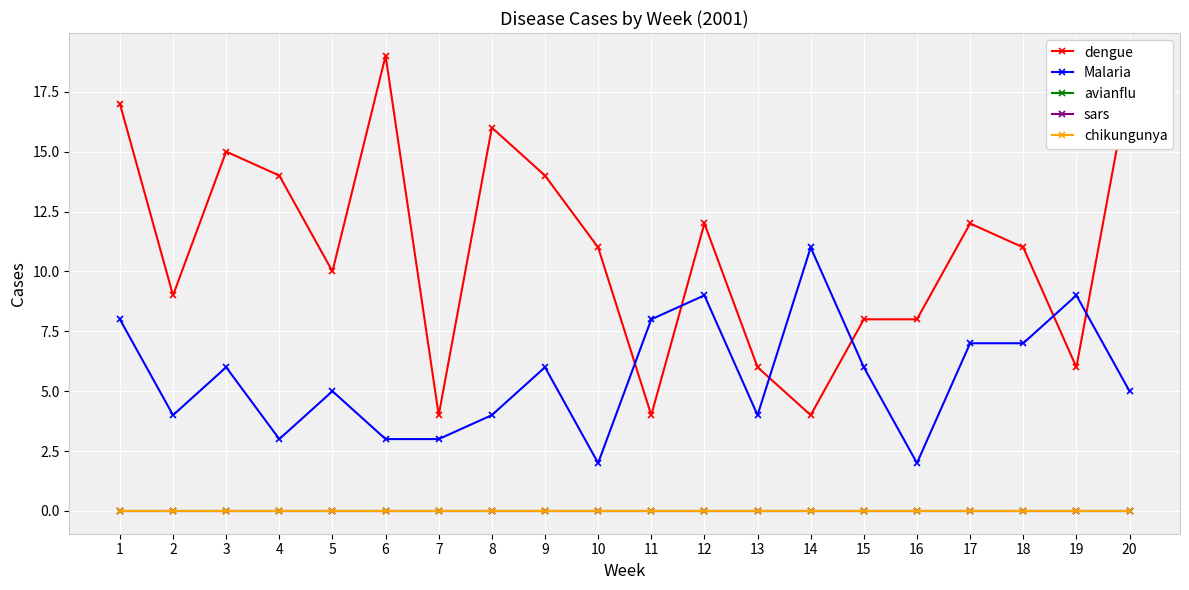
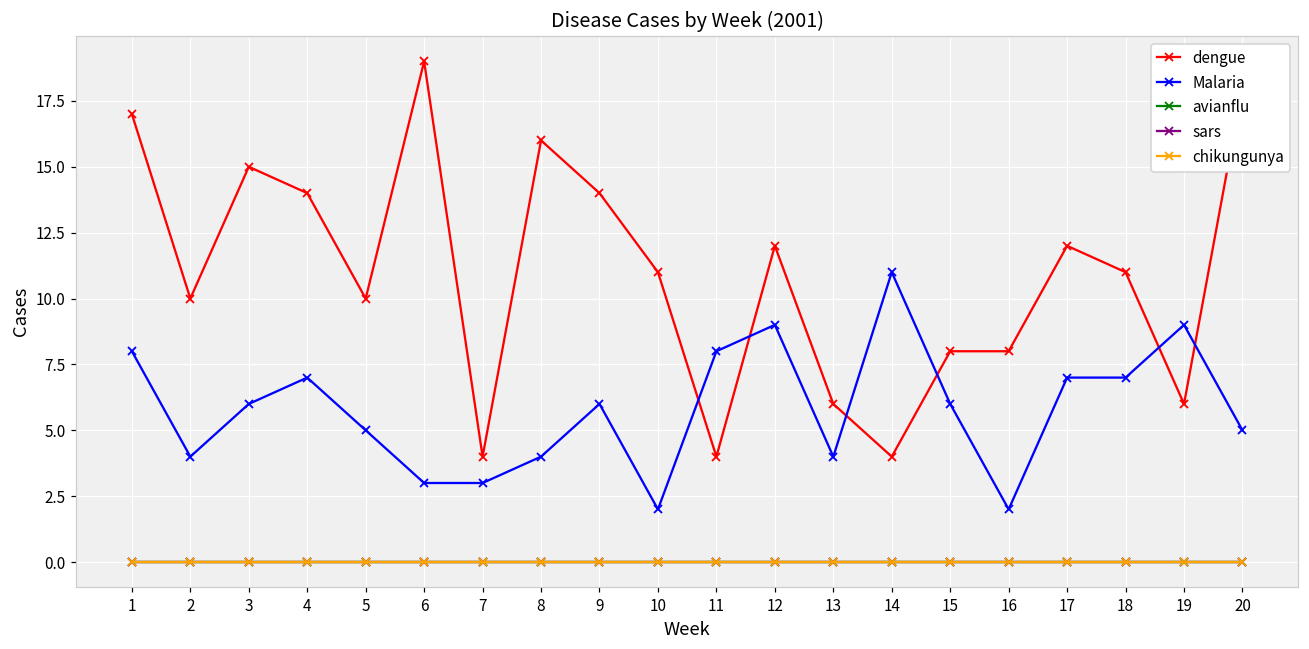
dengue, 2: 9 -> 10
Malaria, 4: 3 -> 7
